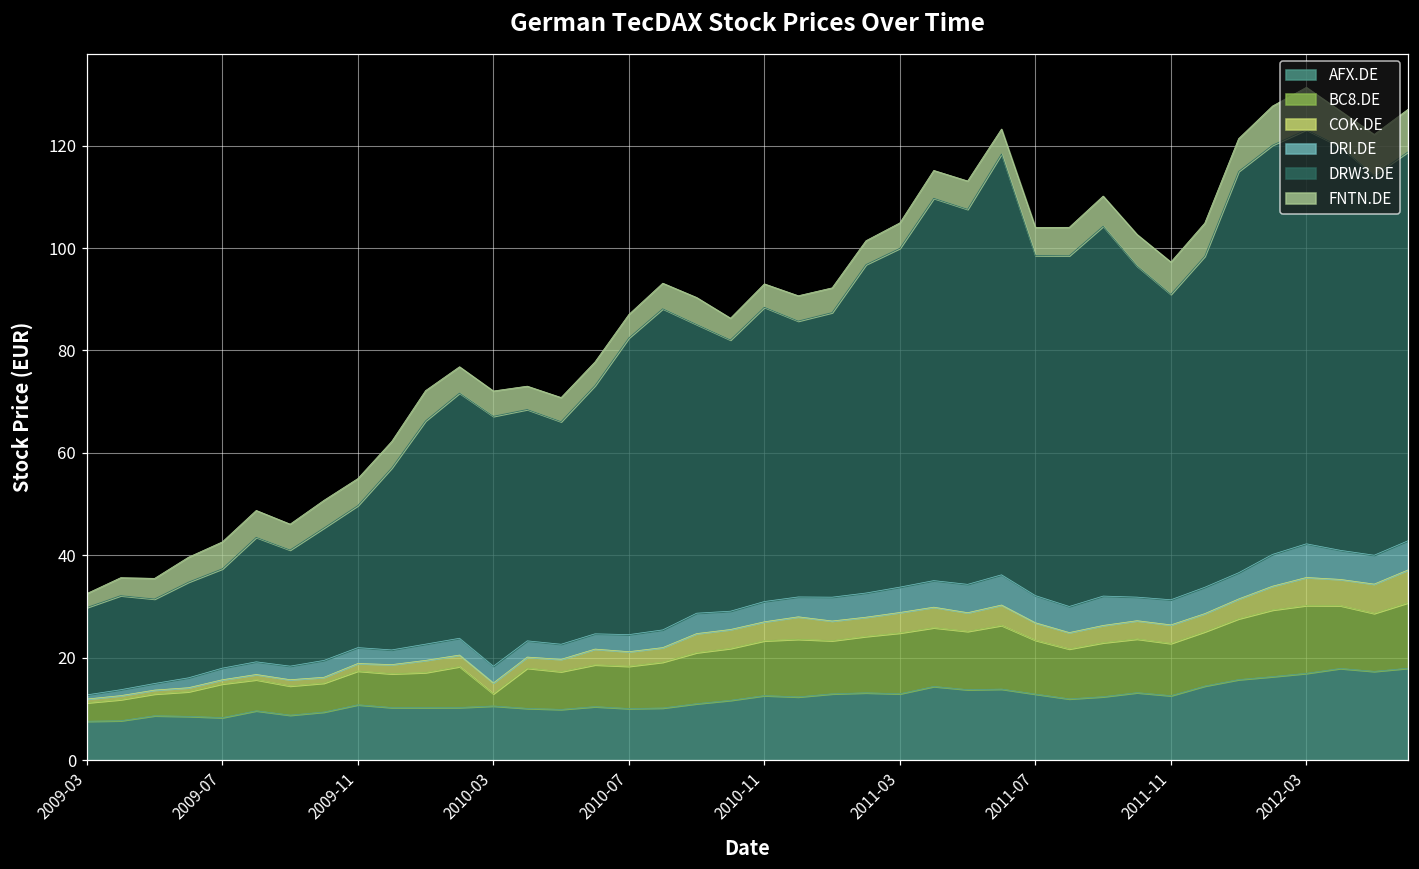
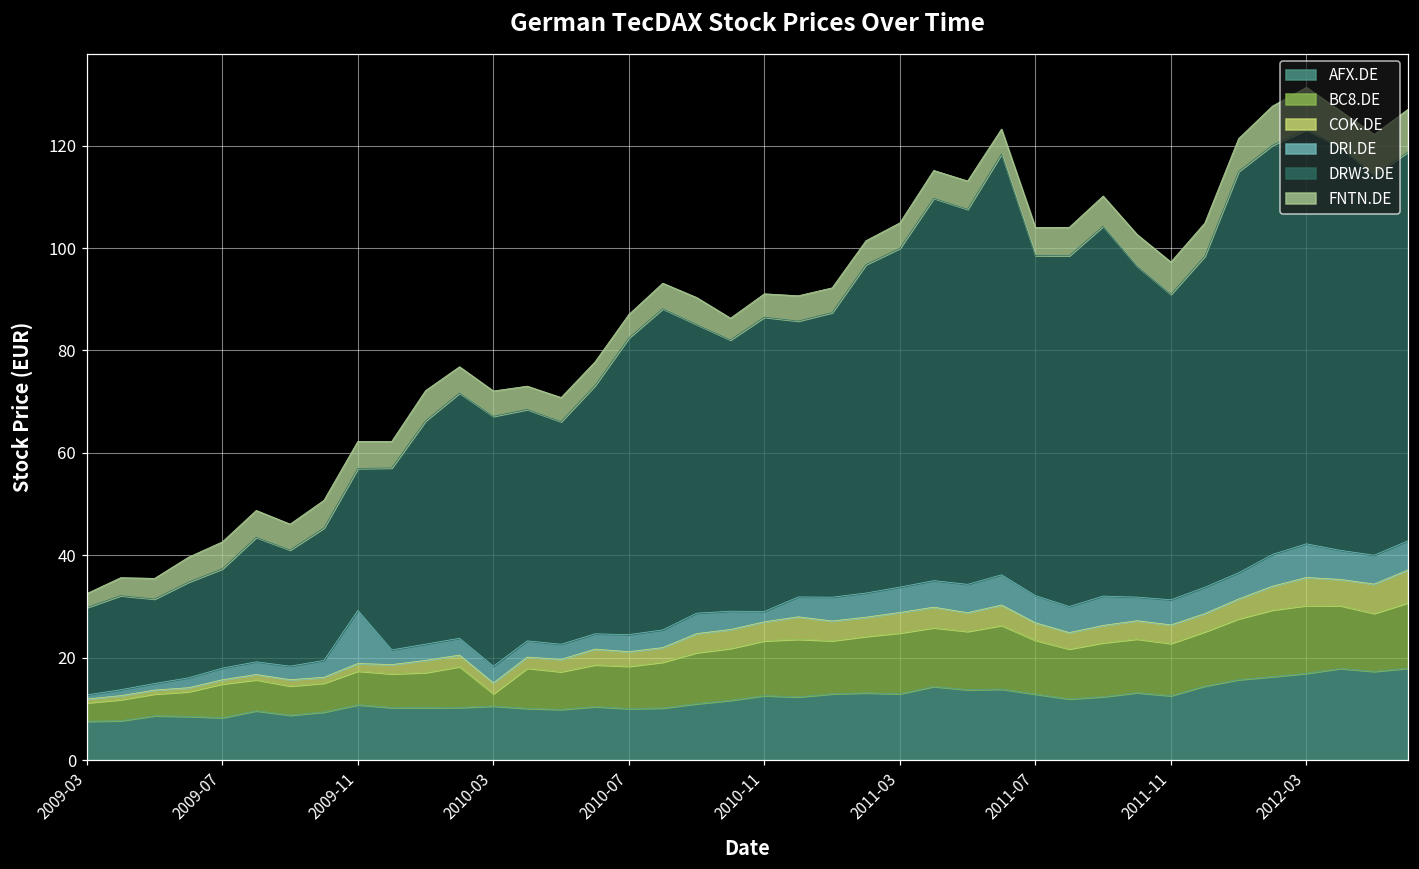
DRI.DE, 2009-11: 3 -> 10
DRI.DE, 2010-11: 4 -> 2
